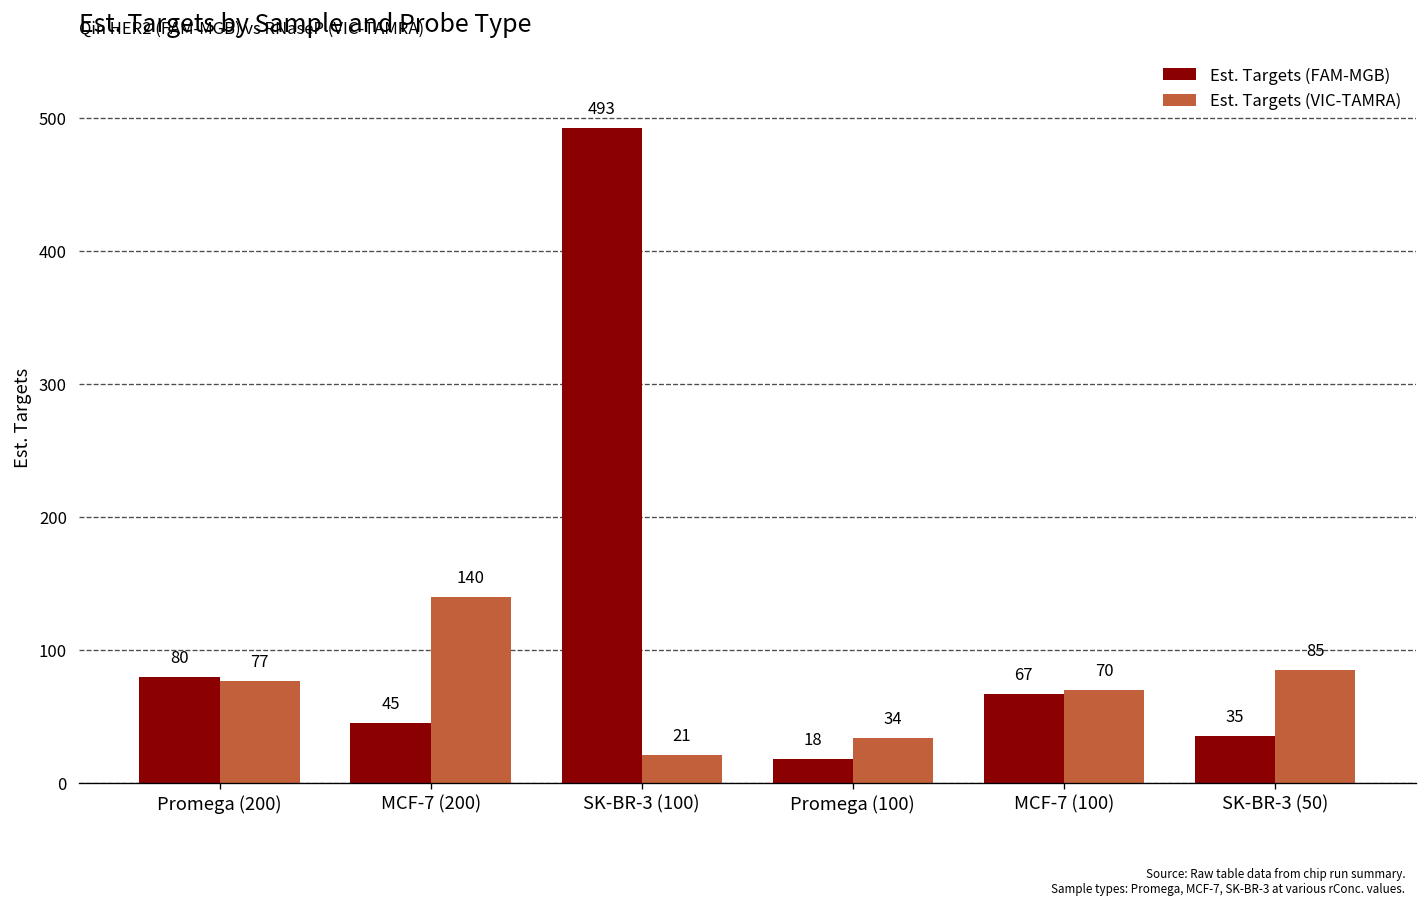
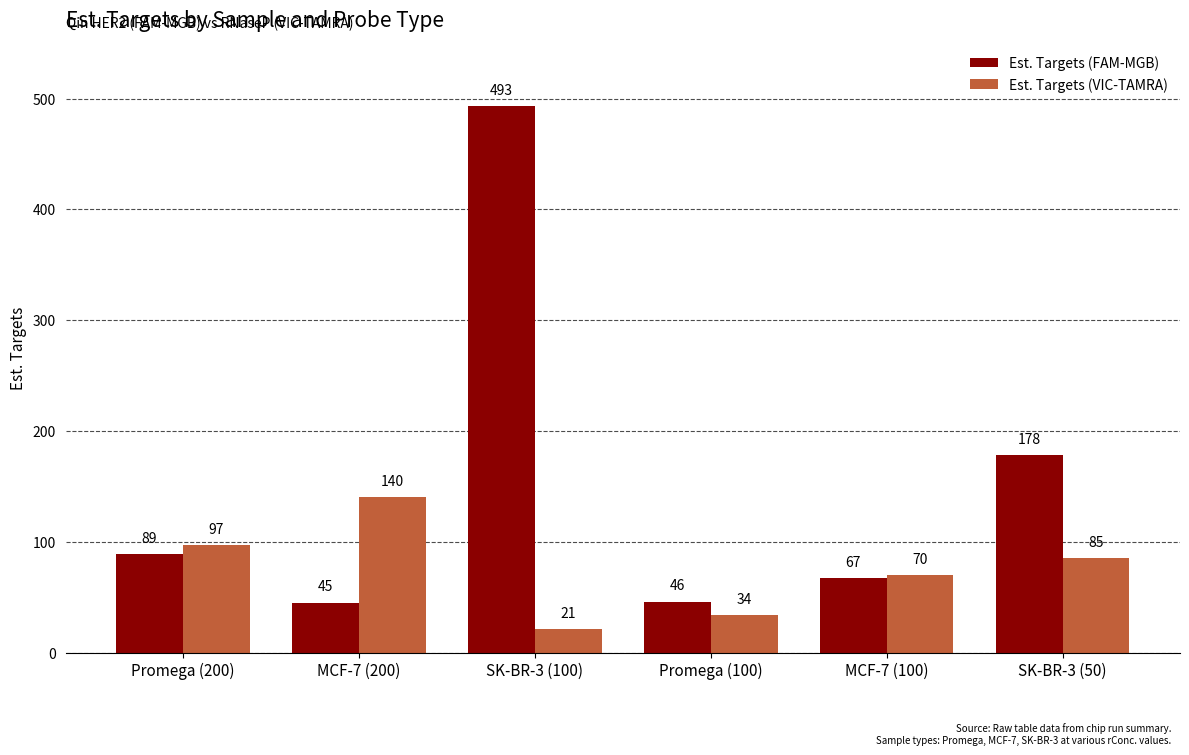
Est. Targets (FAM-MGB), Promega (200): 80 -> 89
Est. Targets (VIC-TAMRA), Promega (200): 77 -> 97
Est. Targets (FAM-MGB), Promega (100): 18 -> 46
Est. Targets (FAM-MGB), SK-BR-3 (50): 35 -> 178
